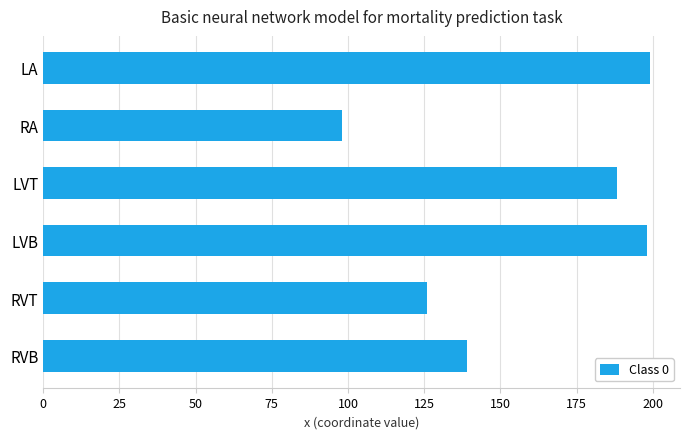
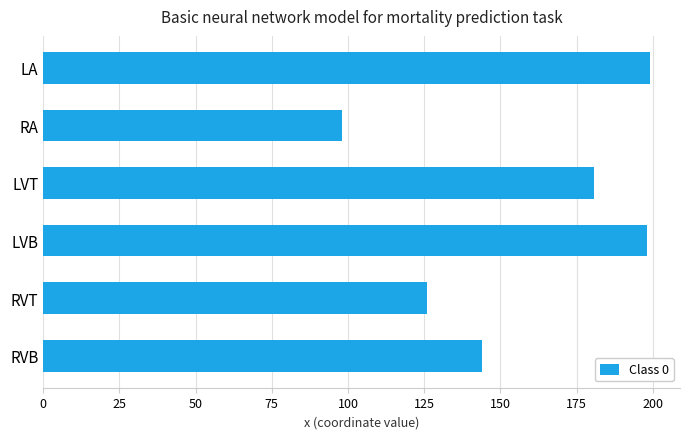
LVT: 188 -> 181
RVB: 139 -> 144
